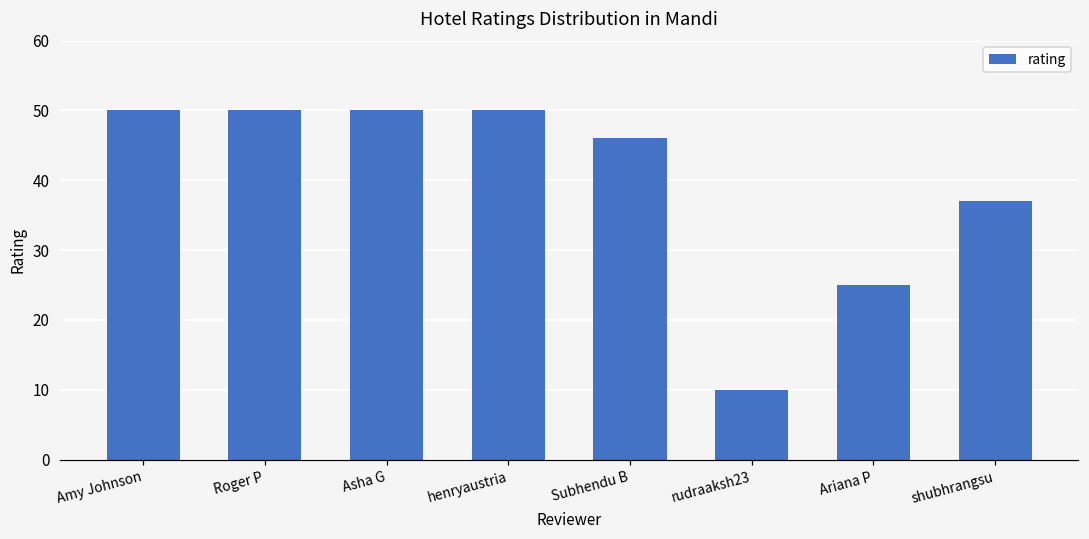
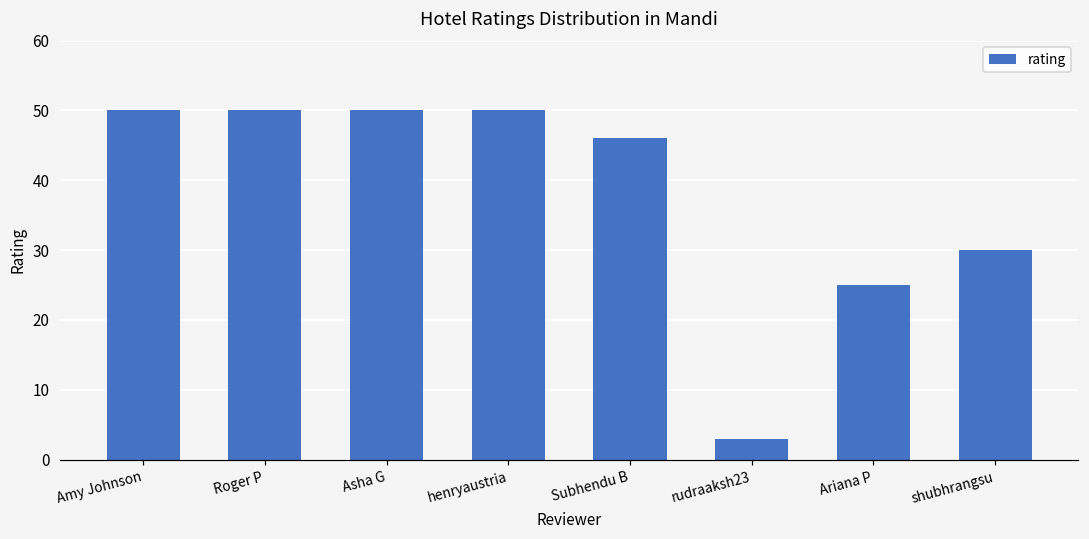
rudraaksh23: 10 -> 3
shubhrangsu: 37 -> 30
